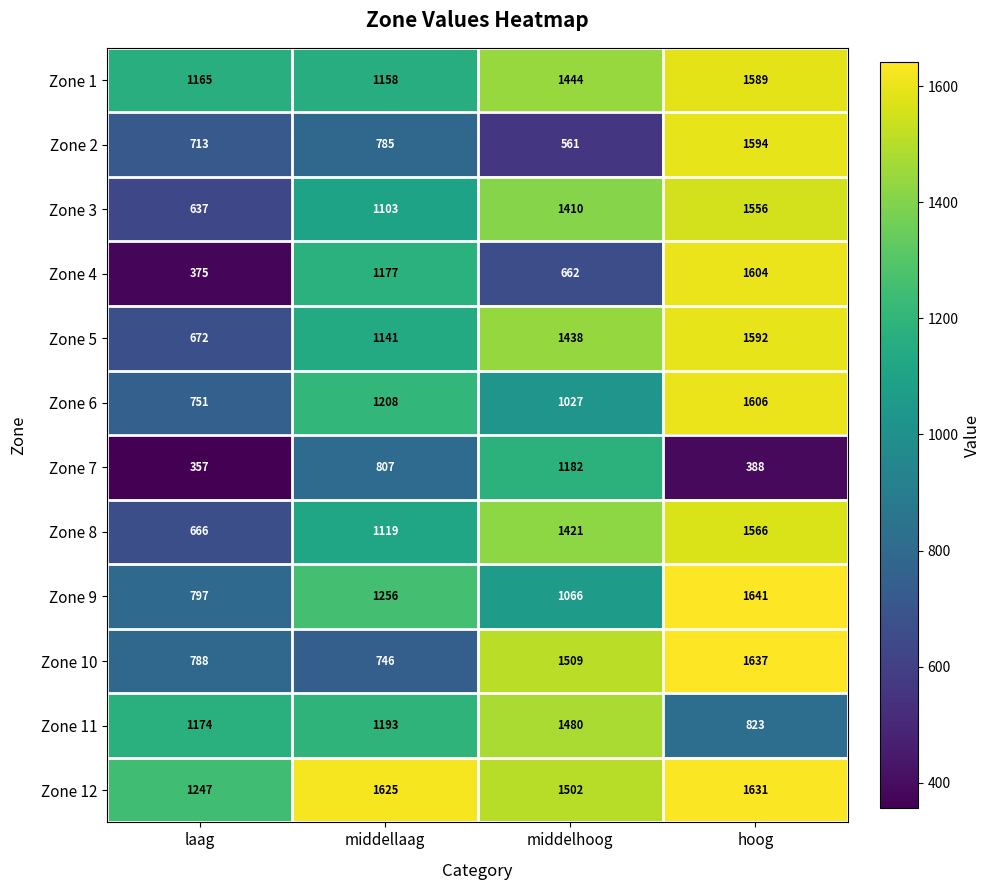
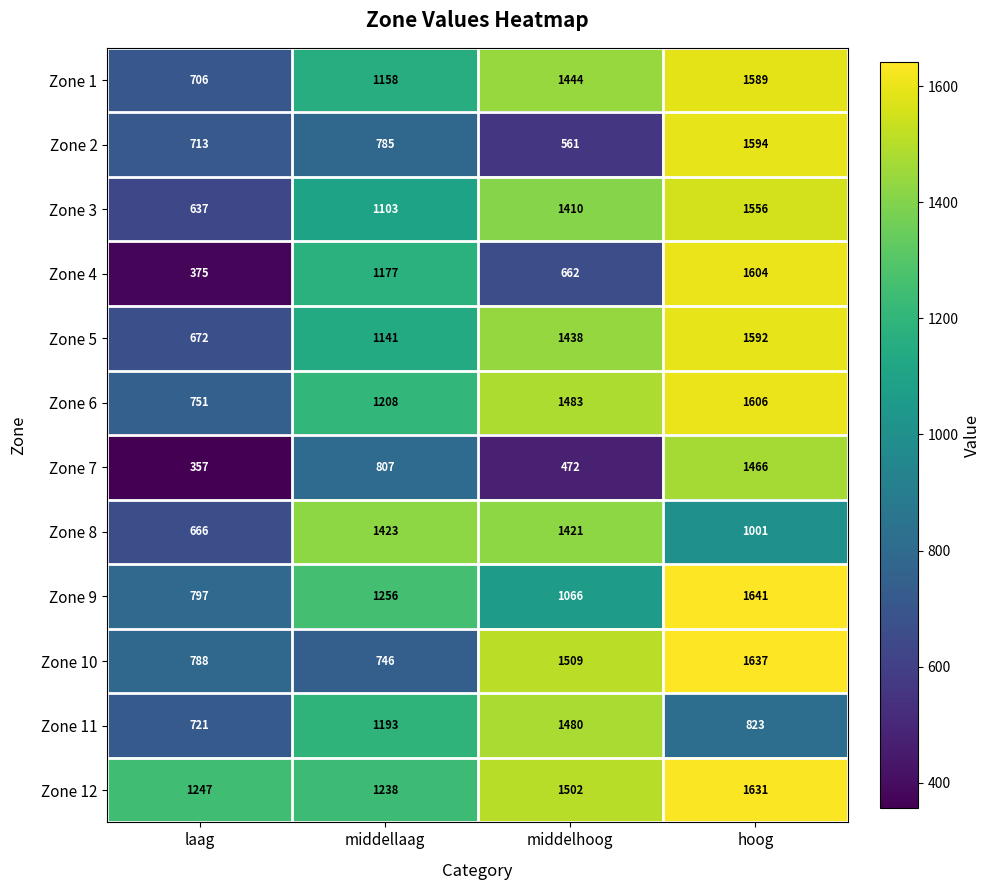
Zone 1, laag: 1165 -> 706
Zone 6, middelhoog: 1027 -> 1483
Zone 7, middelhoog: 1182 -> 472
Zone 7, hoog: 388 -> 1466
Zone 8, middellaag: 1119 -> 1423
Zone 8, hoog: 1566 -> 1001
Zone 11, laag: 1174 -> 721
Zone 12, middellaag: 1625 -> 1238
